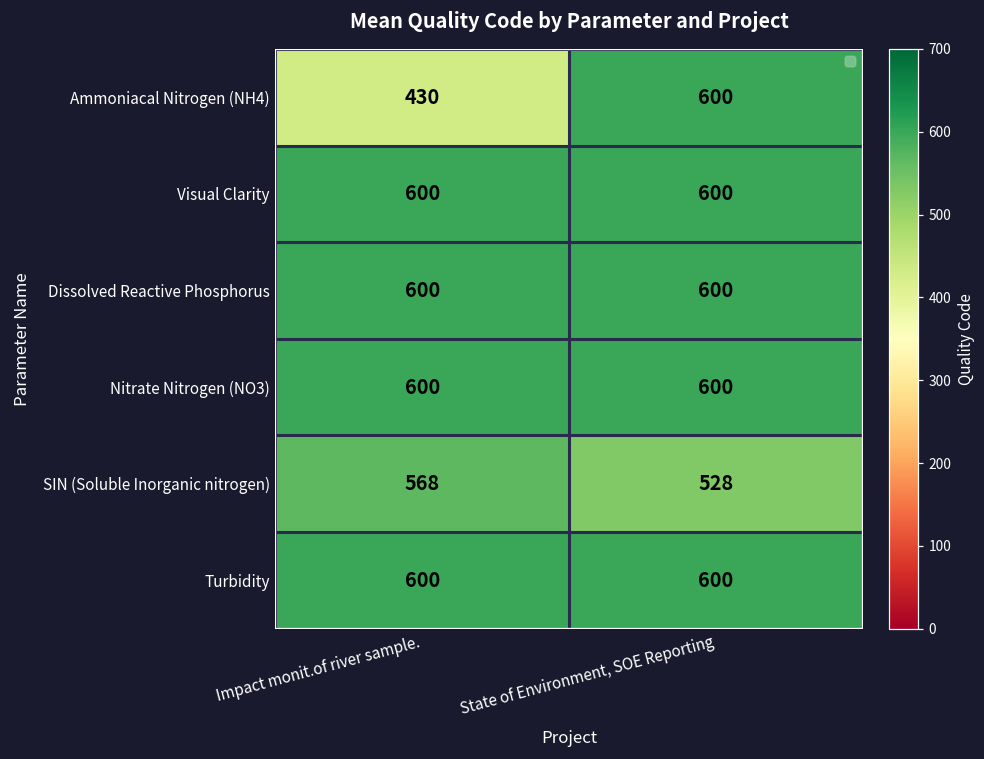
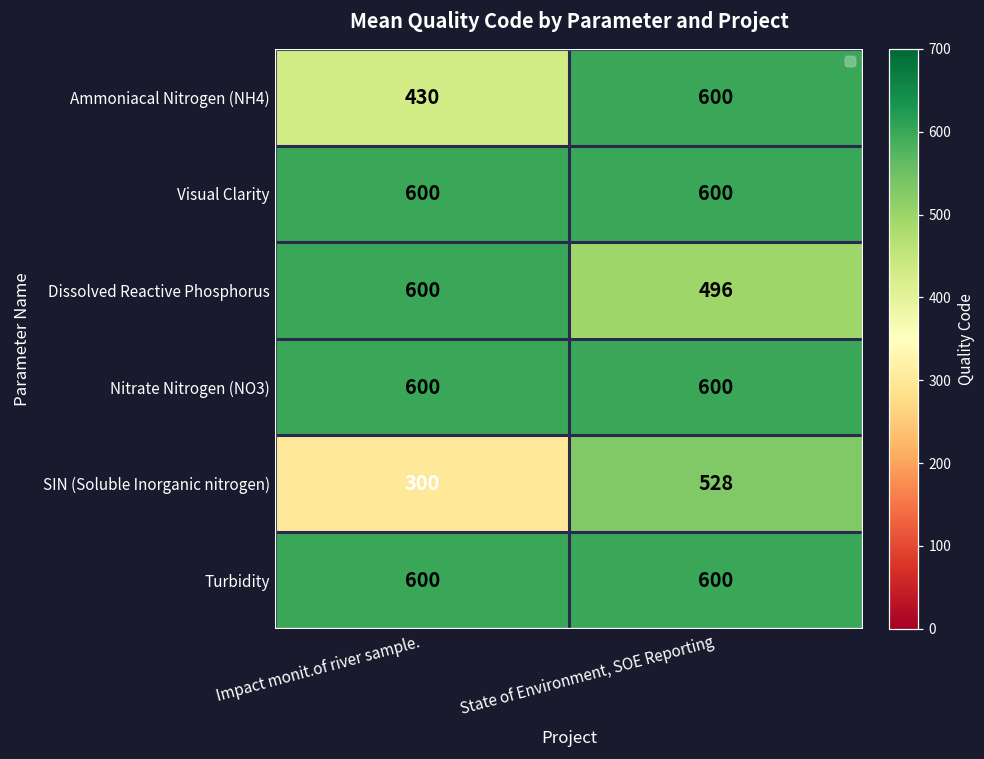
Dissolved Reactive Phosphorus, State of Environment, SOE Reporting: 600 -> 496
SIN (Soluble Inorganic nitrogen), Impact monit.of river sample.: 568 -> 300
